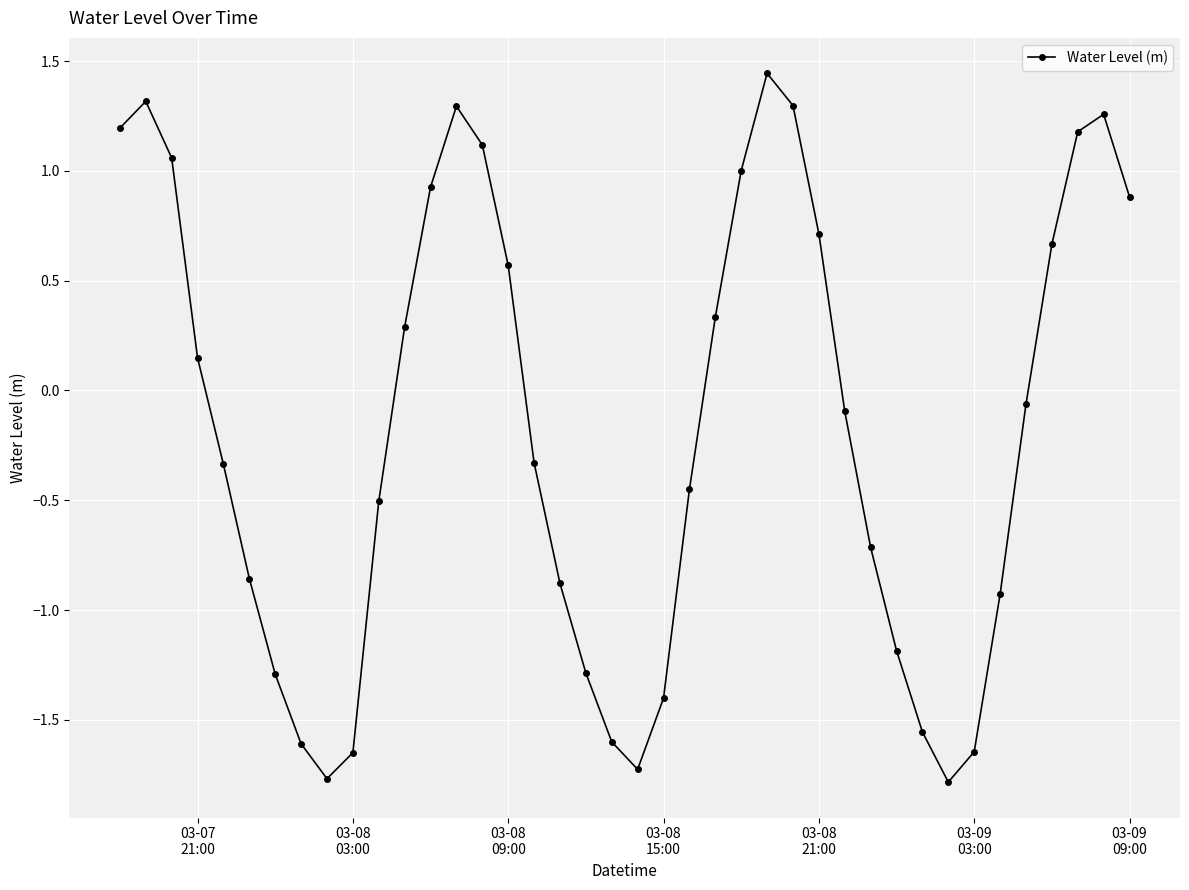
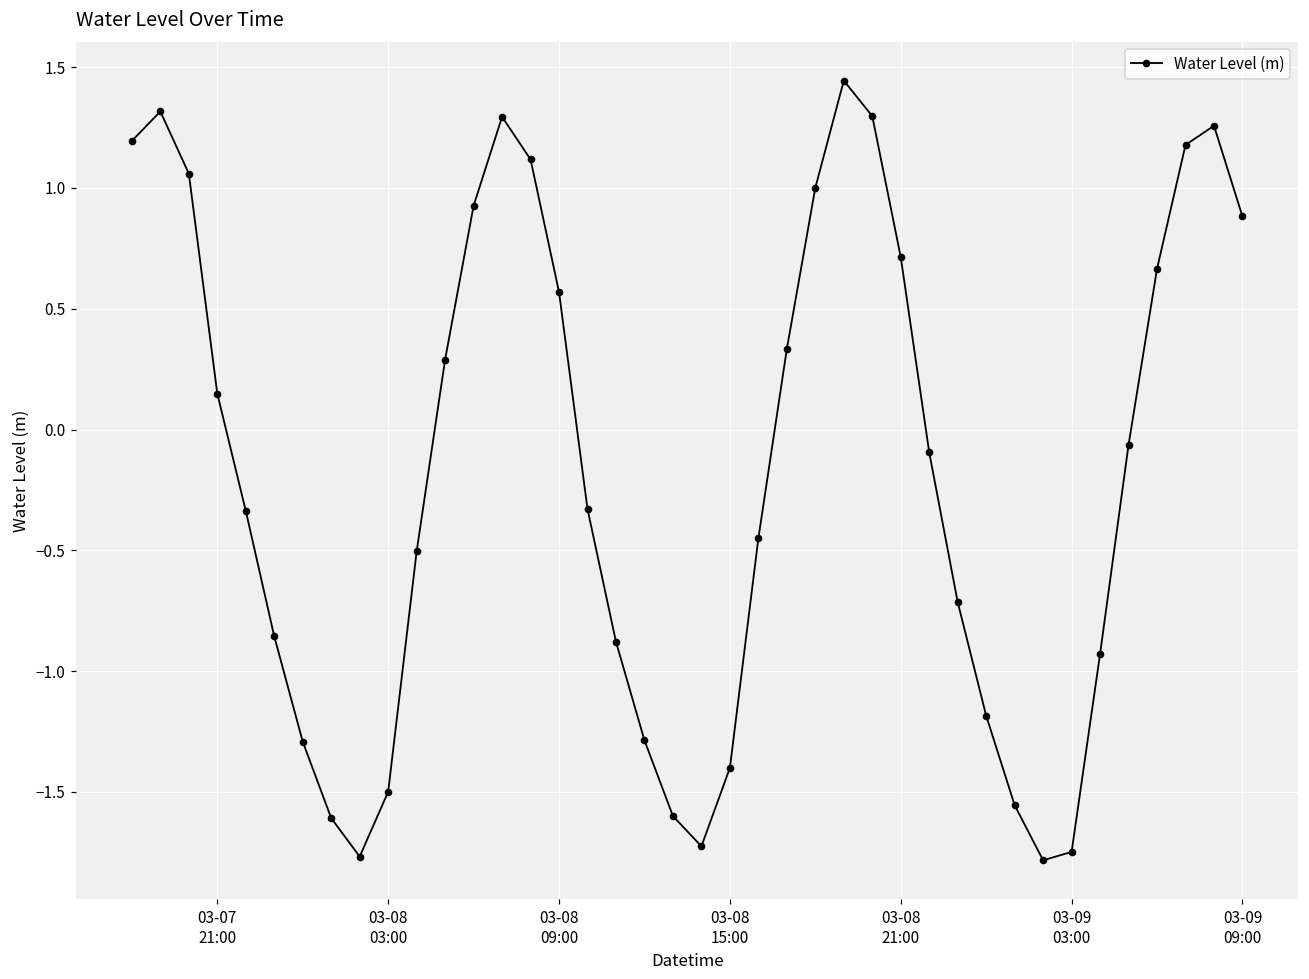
03-08 03:00: -1.65 -> -1.50
03-09 03:00: -1.65 -> -1.75
